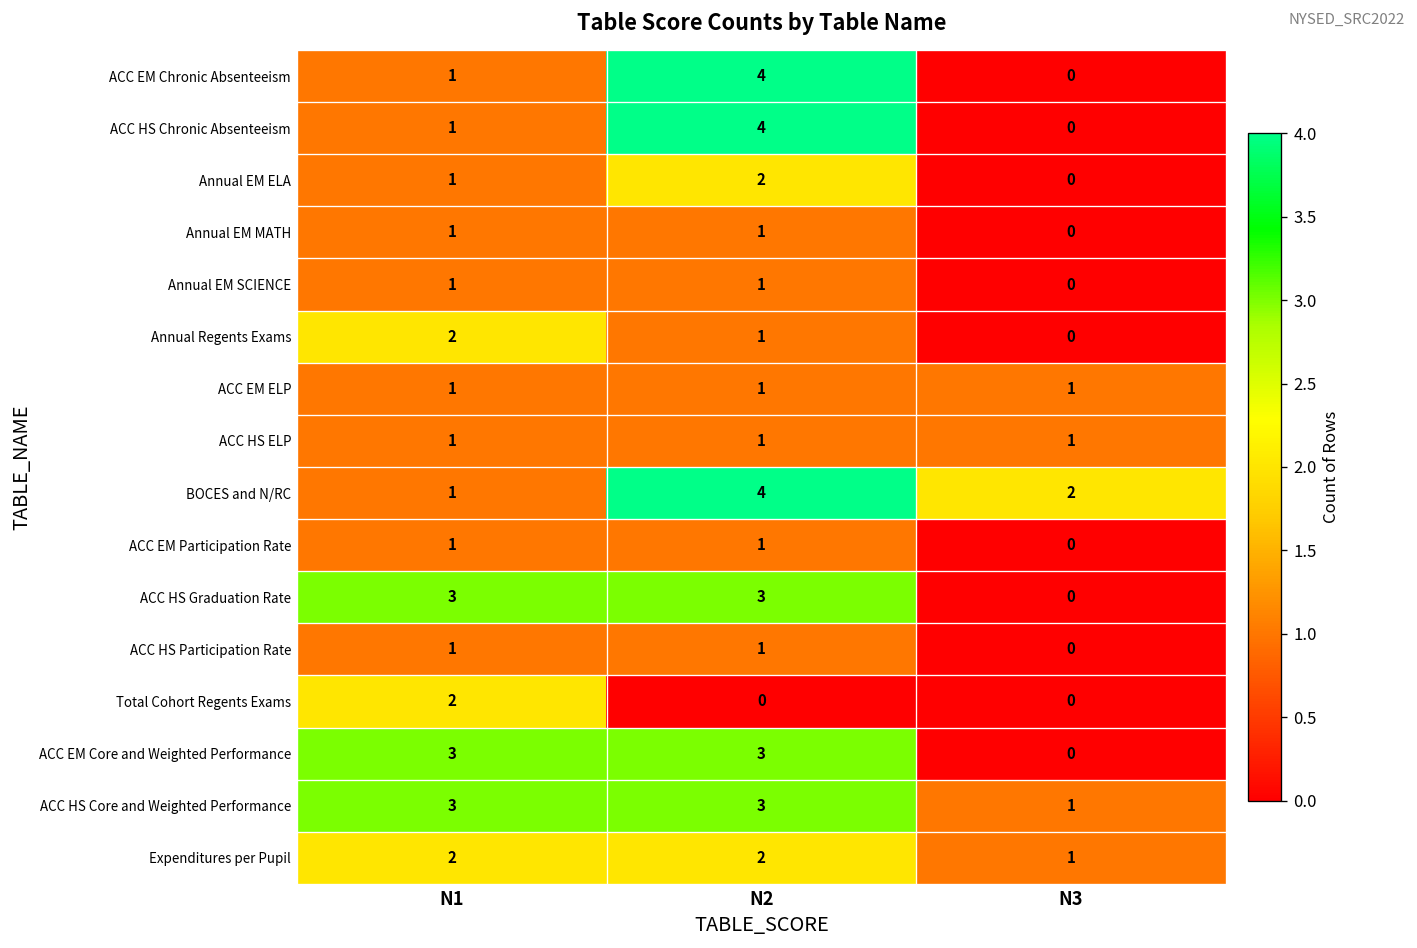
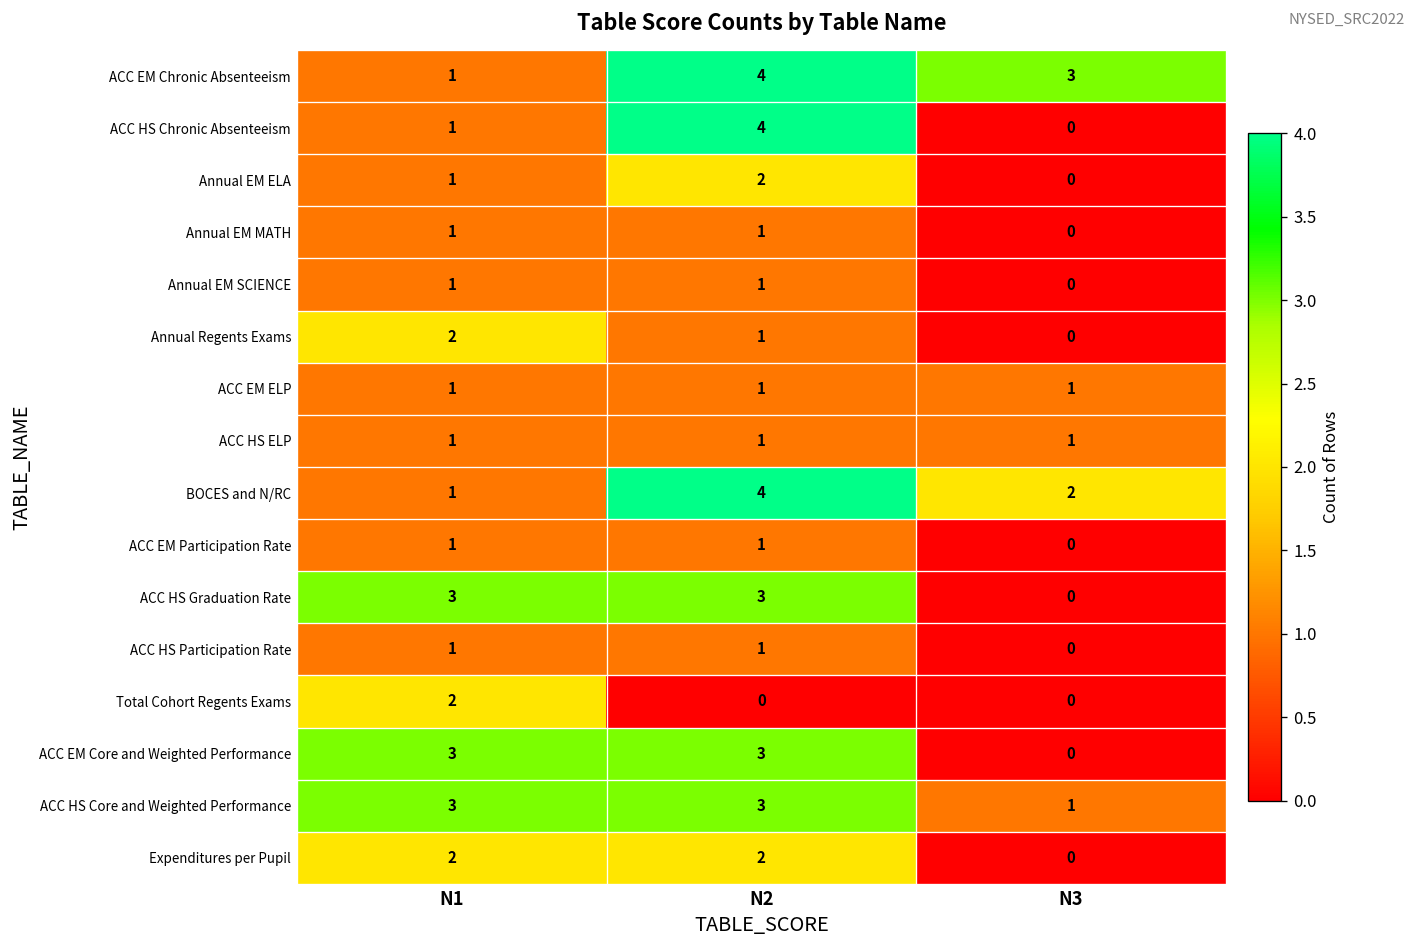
ACC EM Chronic Absenteeism, N3: 0 -> 3
Expenditures per Pupil, N3: 1 -> 0
